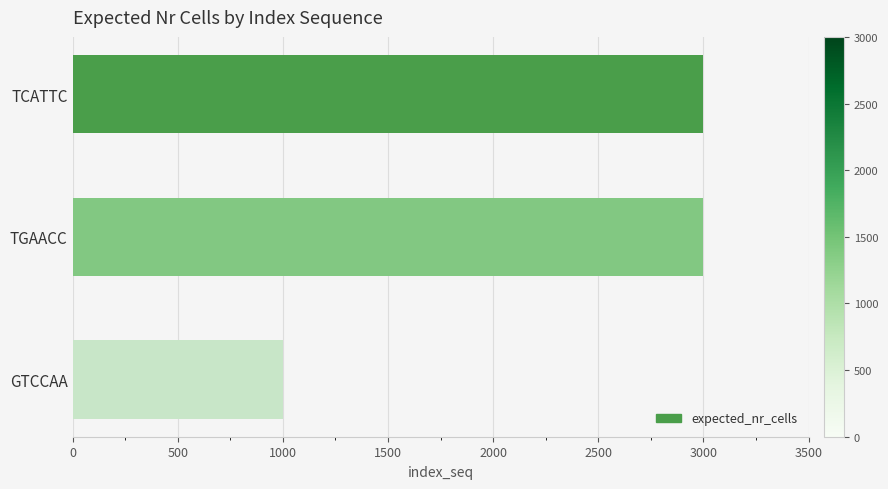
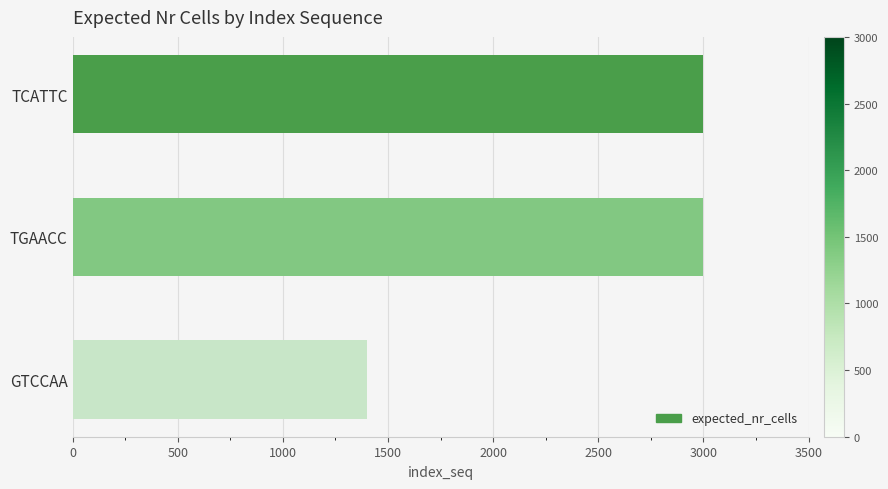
GTCCAA: 1000 -> 1400
